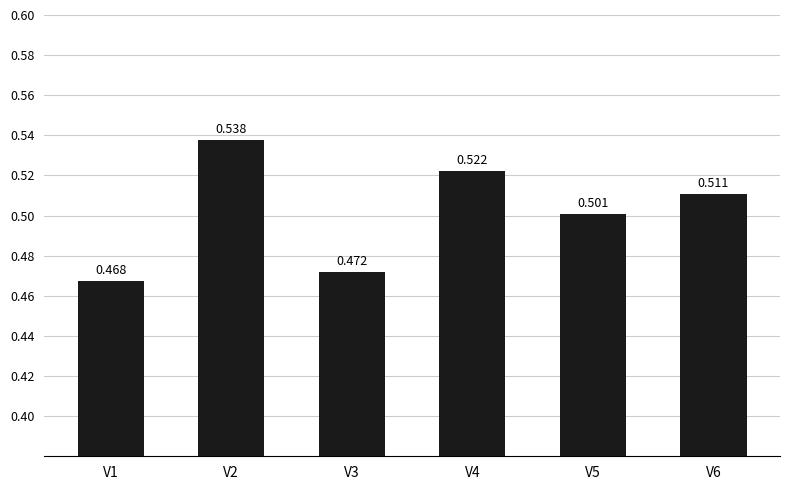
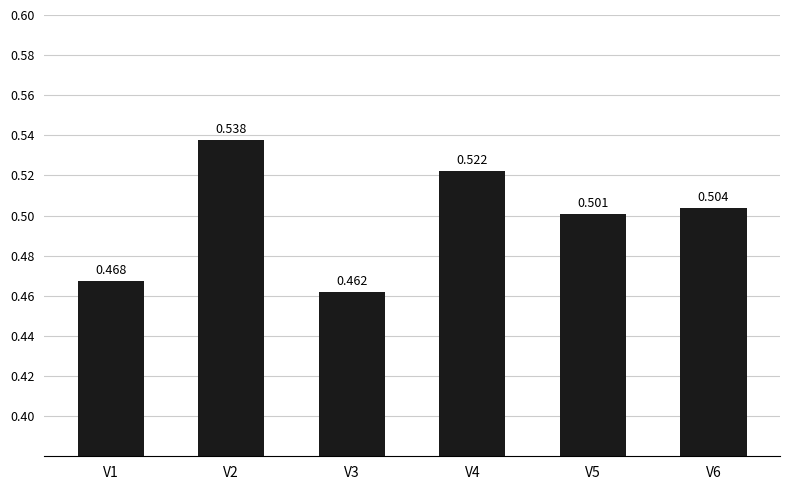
V3: 0.472 -> 0.462
V6: 0.511 -> 0.504
